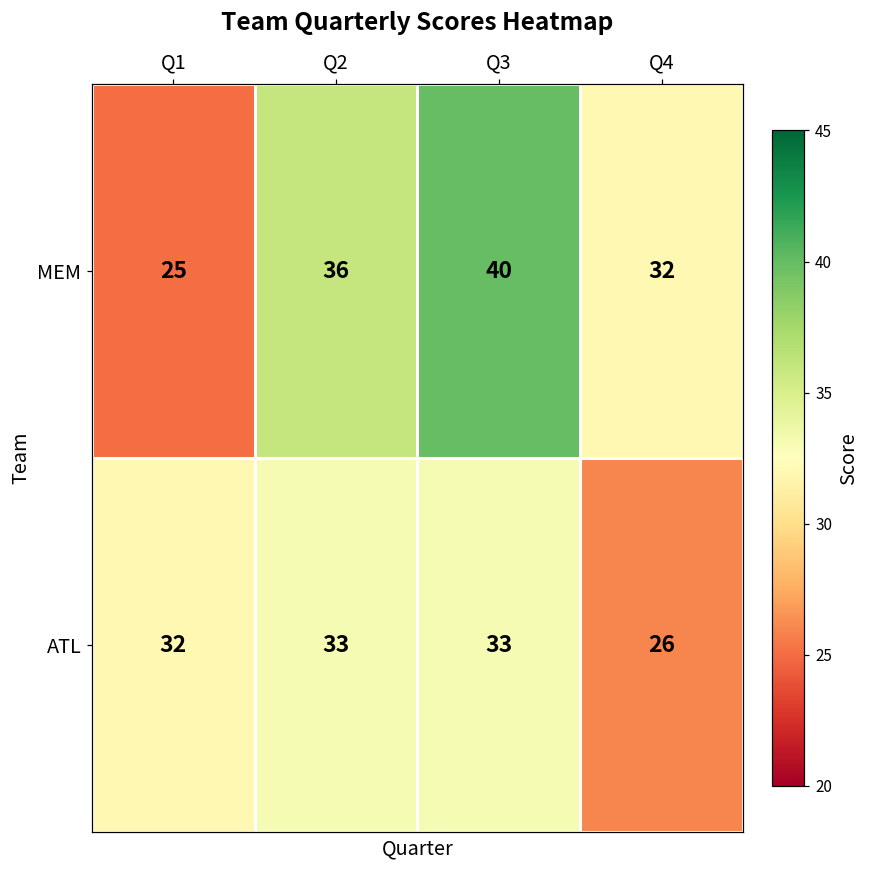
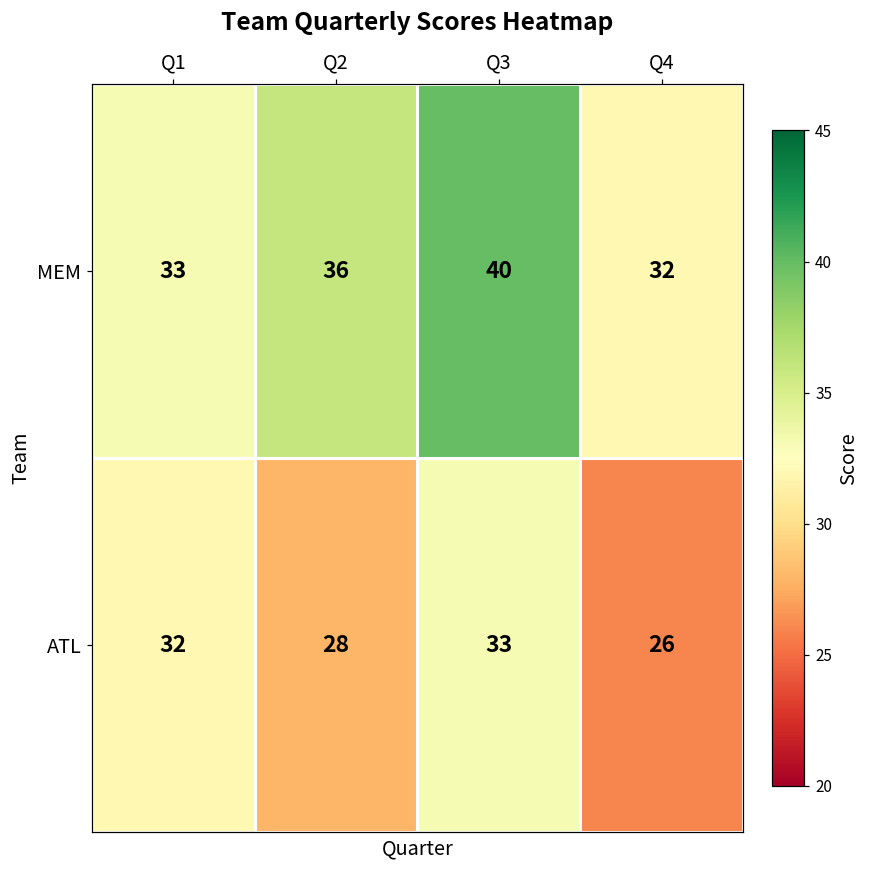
MEM, Q1: 25 -> 33
ATL, Q2: 33 -> 28
